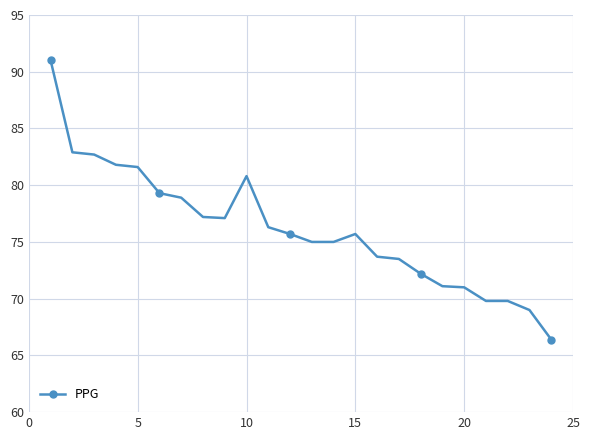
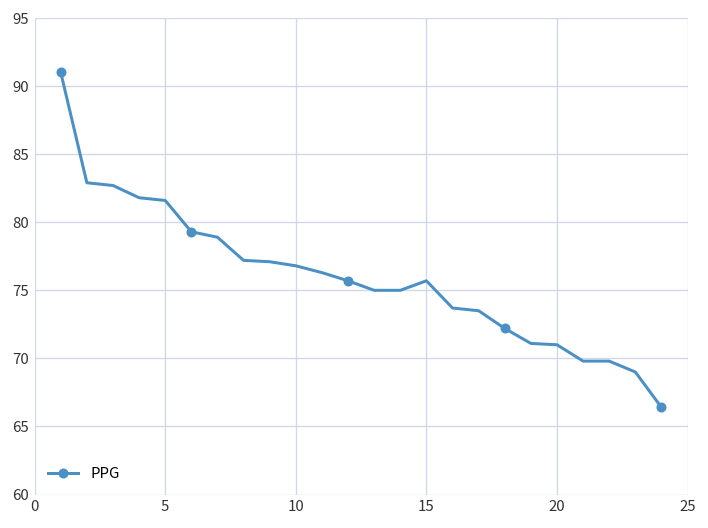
10: 80.8 -> 76.8
